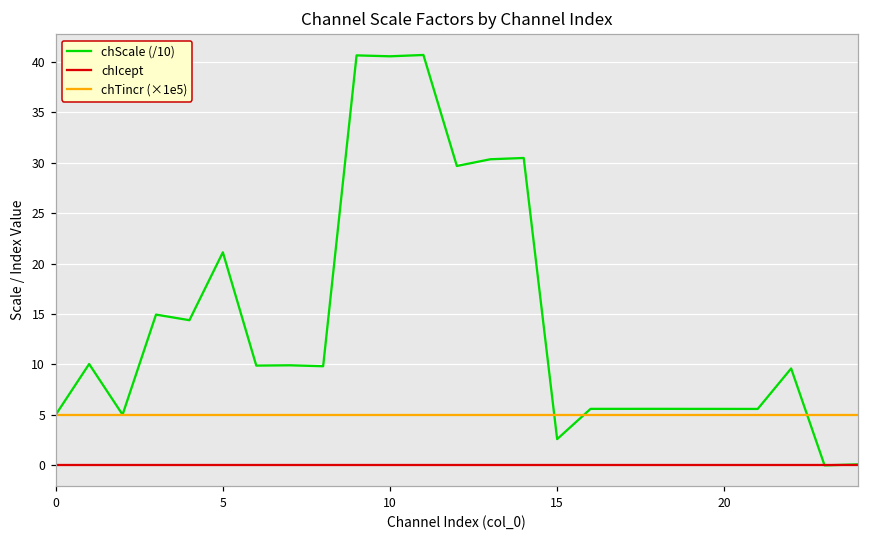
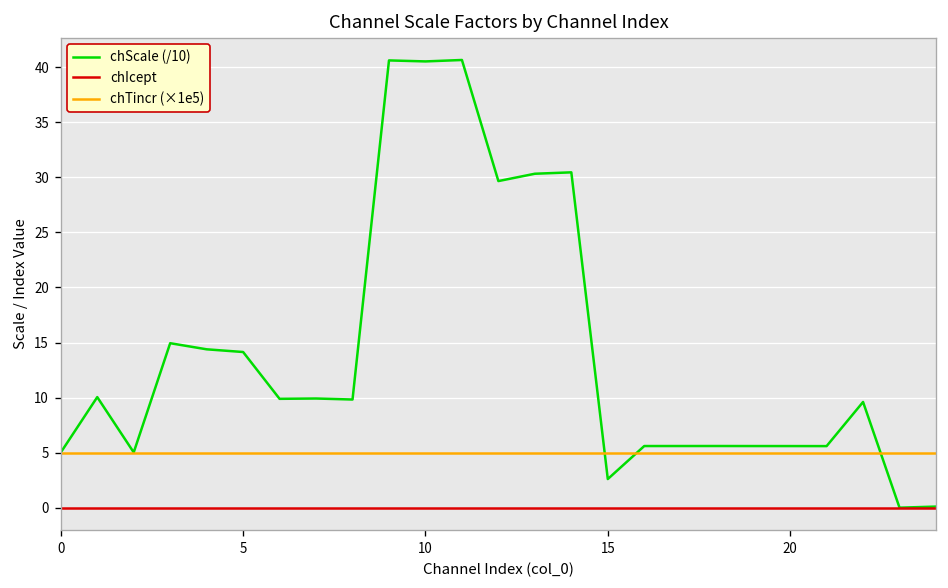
chScale (/10), 5: 21 -> 14
